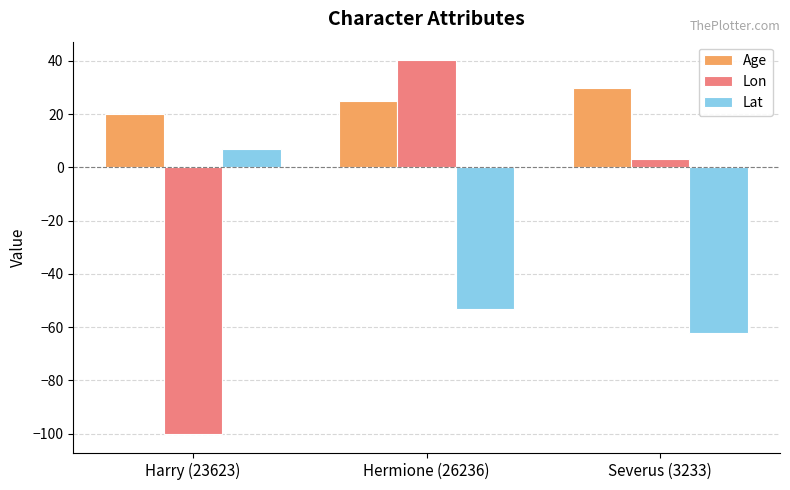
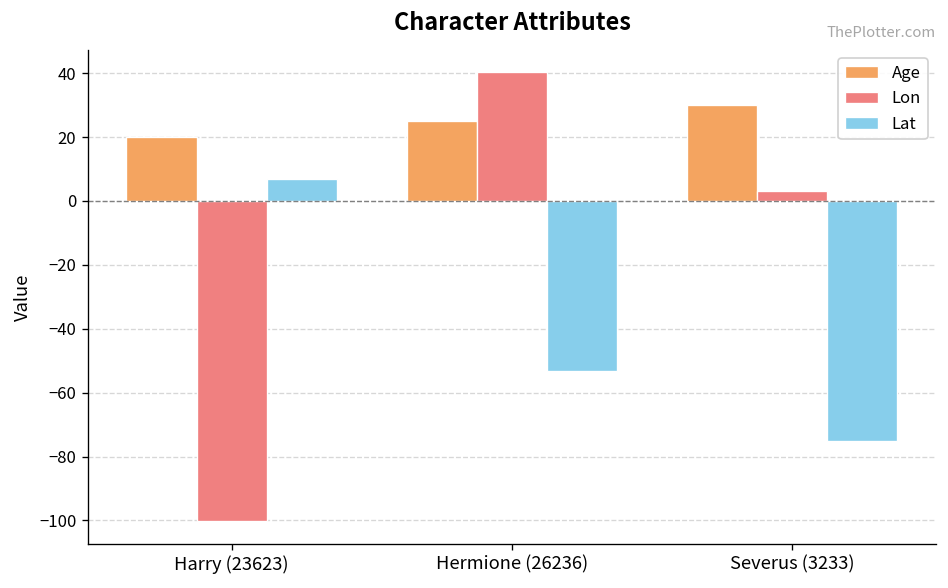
Lat, Severus (3233): -62 -> -75
